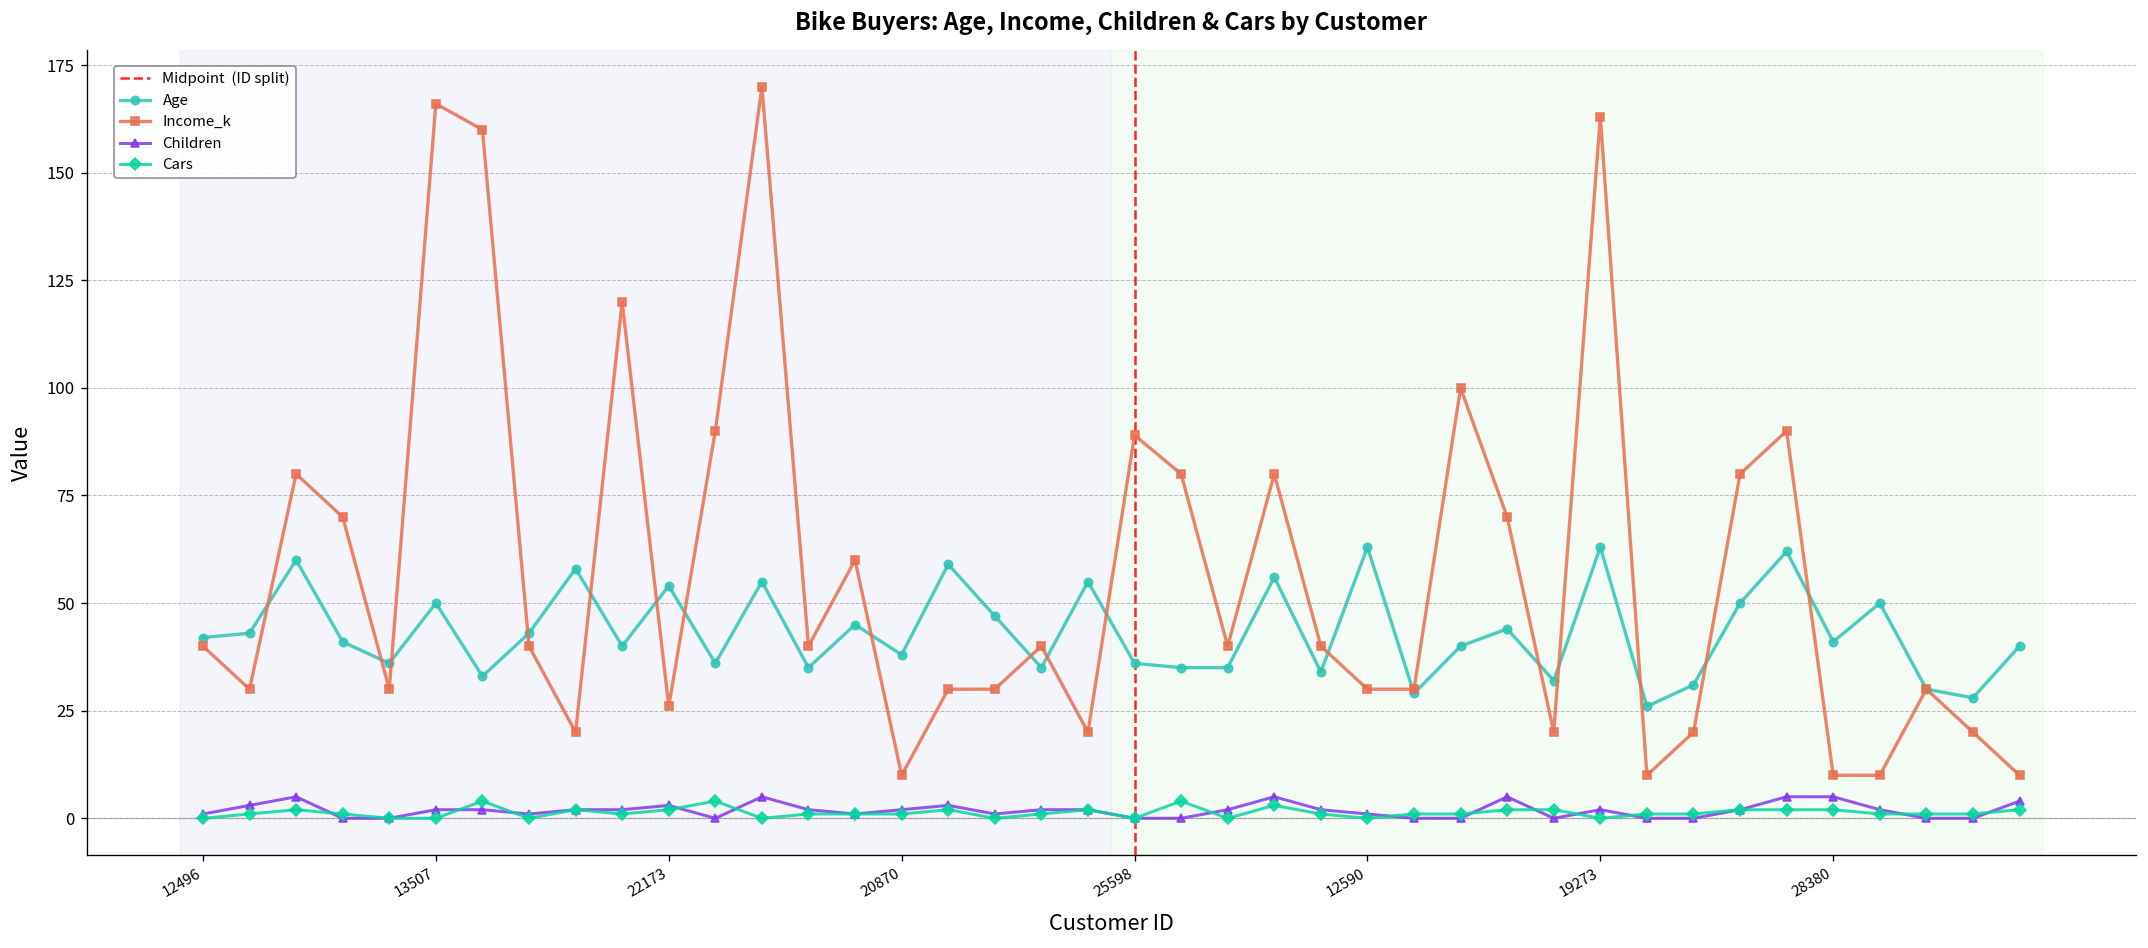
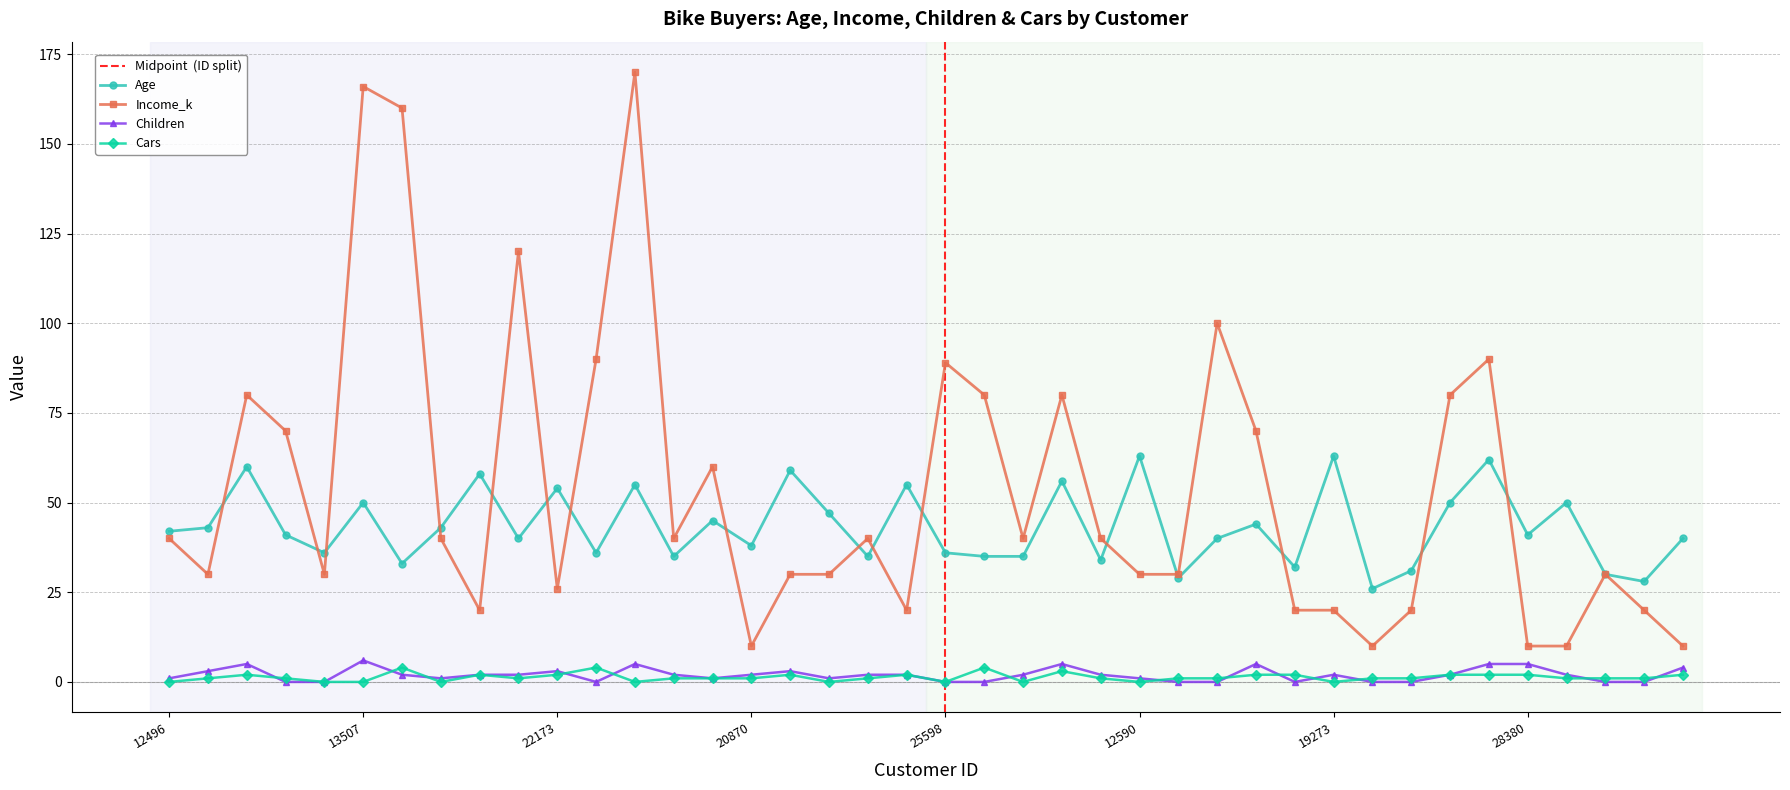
Children, 13507: 2 -> 6
Income_k, 19273: 163 -> 20
